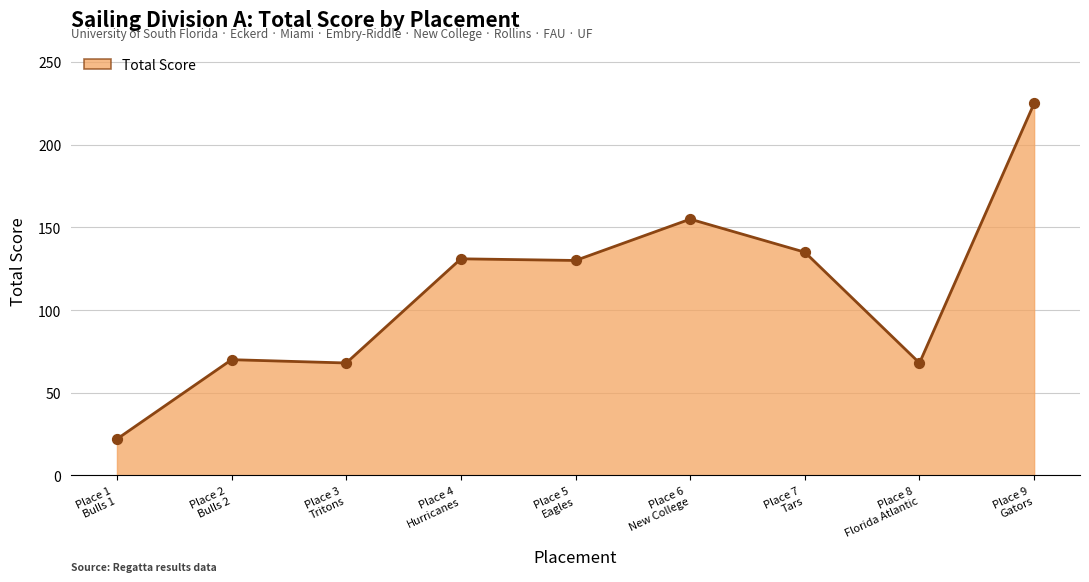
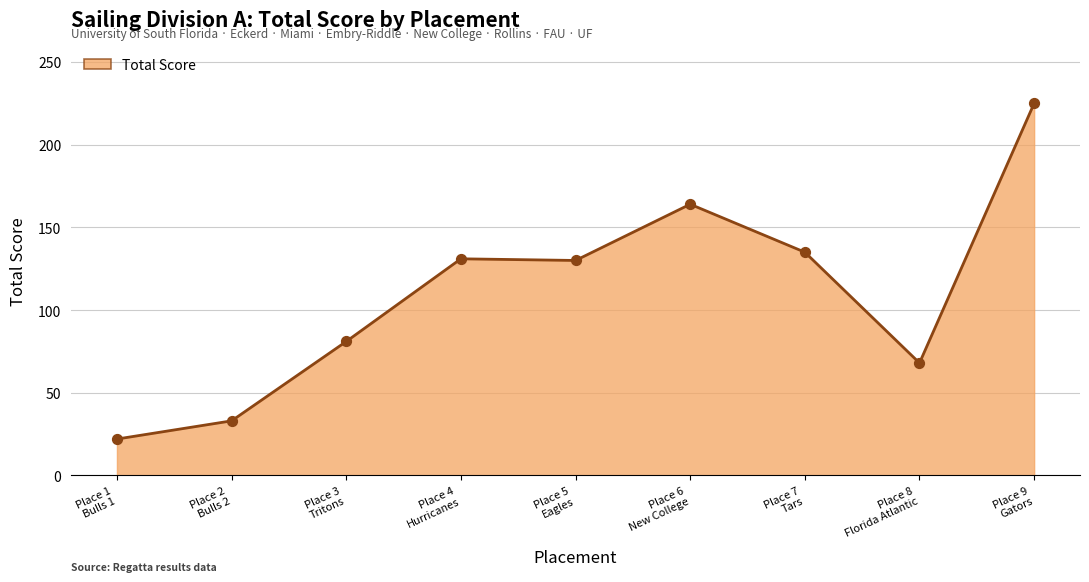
Place 2 Bulls 2: 70 -> 33
Place 3 Tritons: 68 -> 81
Place 6 New College: 155 -> 164
